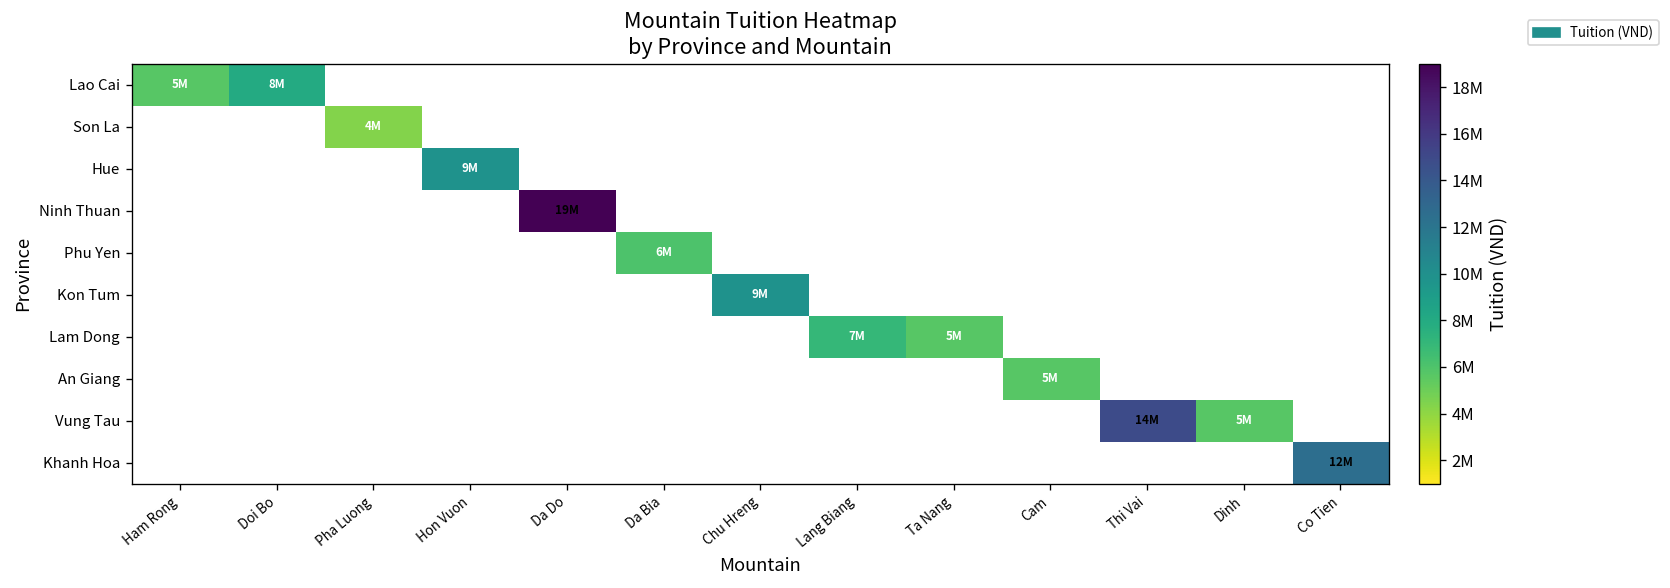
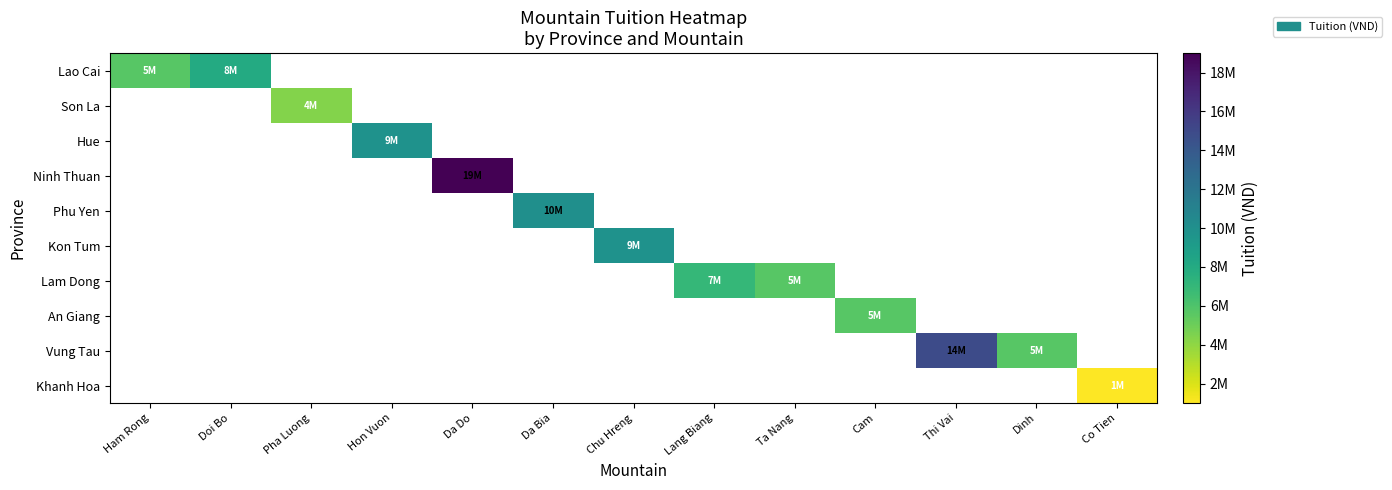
Phu Yen, Da Bia: 6M -> 10M
Khanh Hoa, Co Tien: 12M -> 1M
